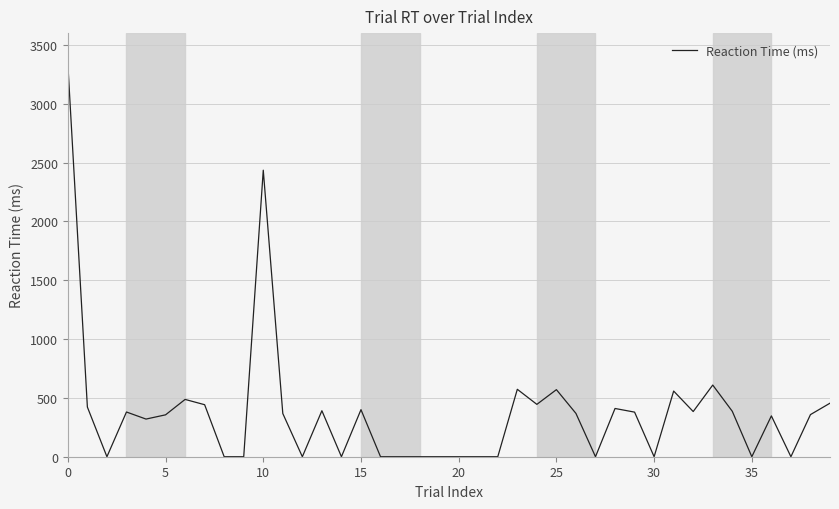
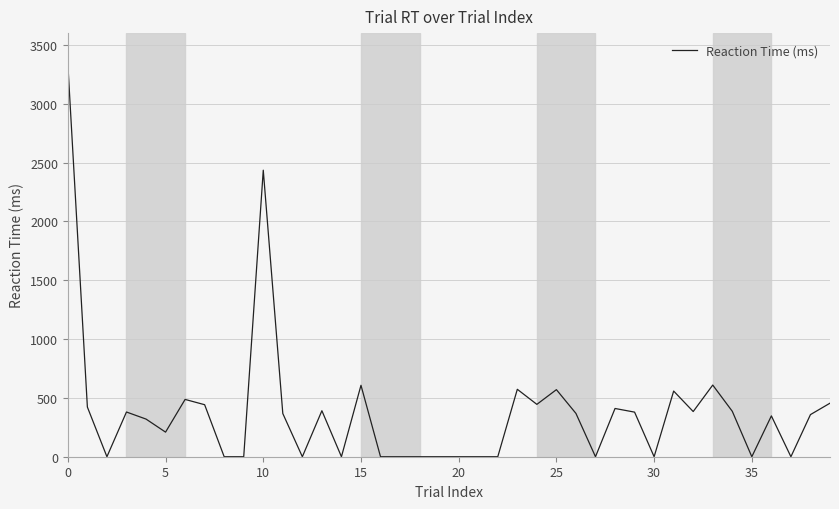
5: 360 -> 210
15: 400 -> 610
